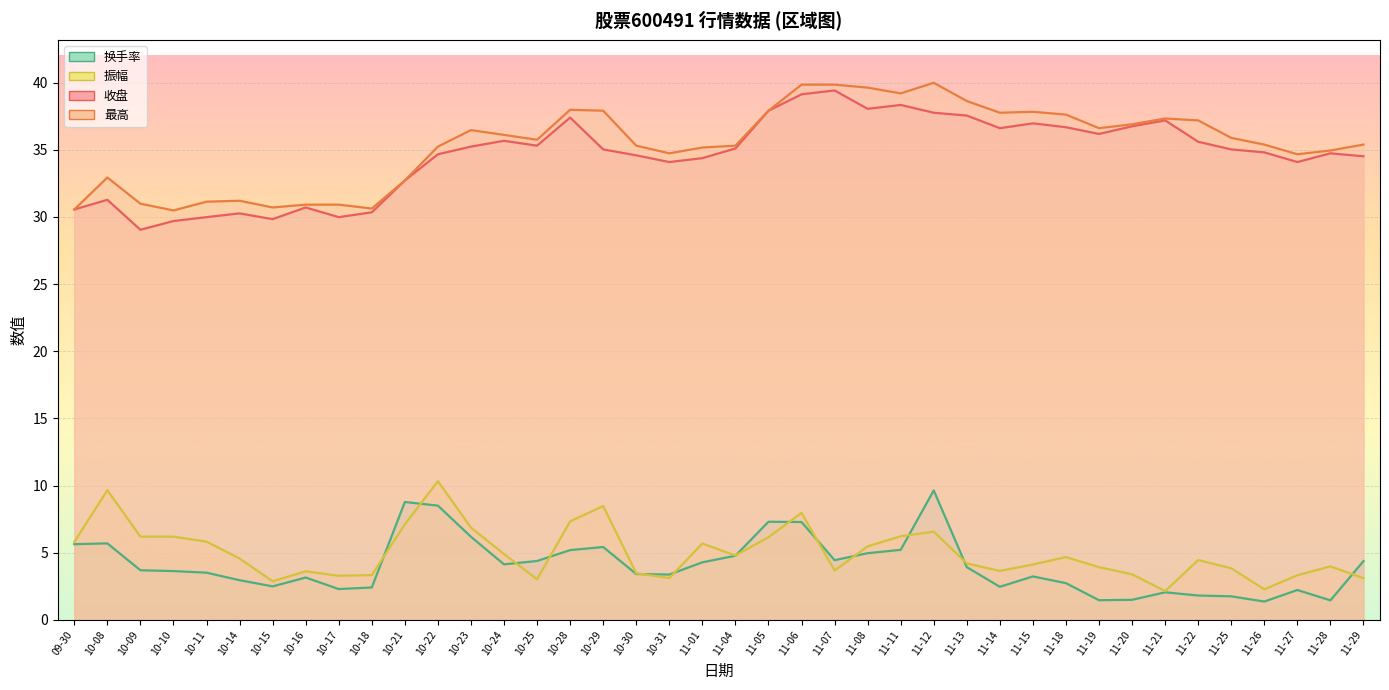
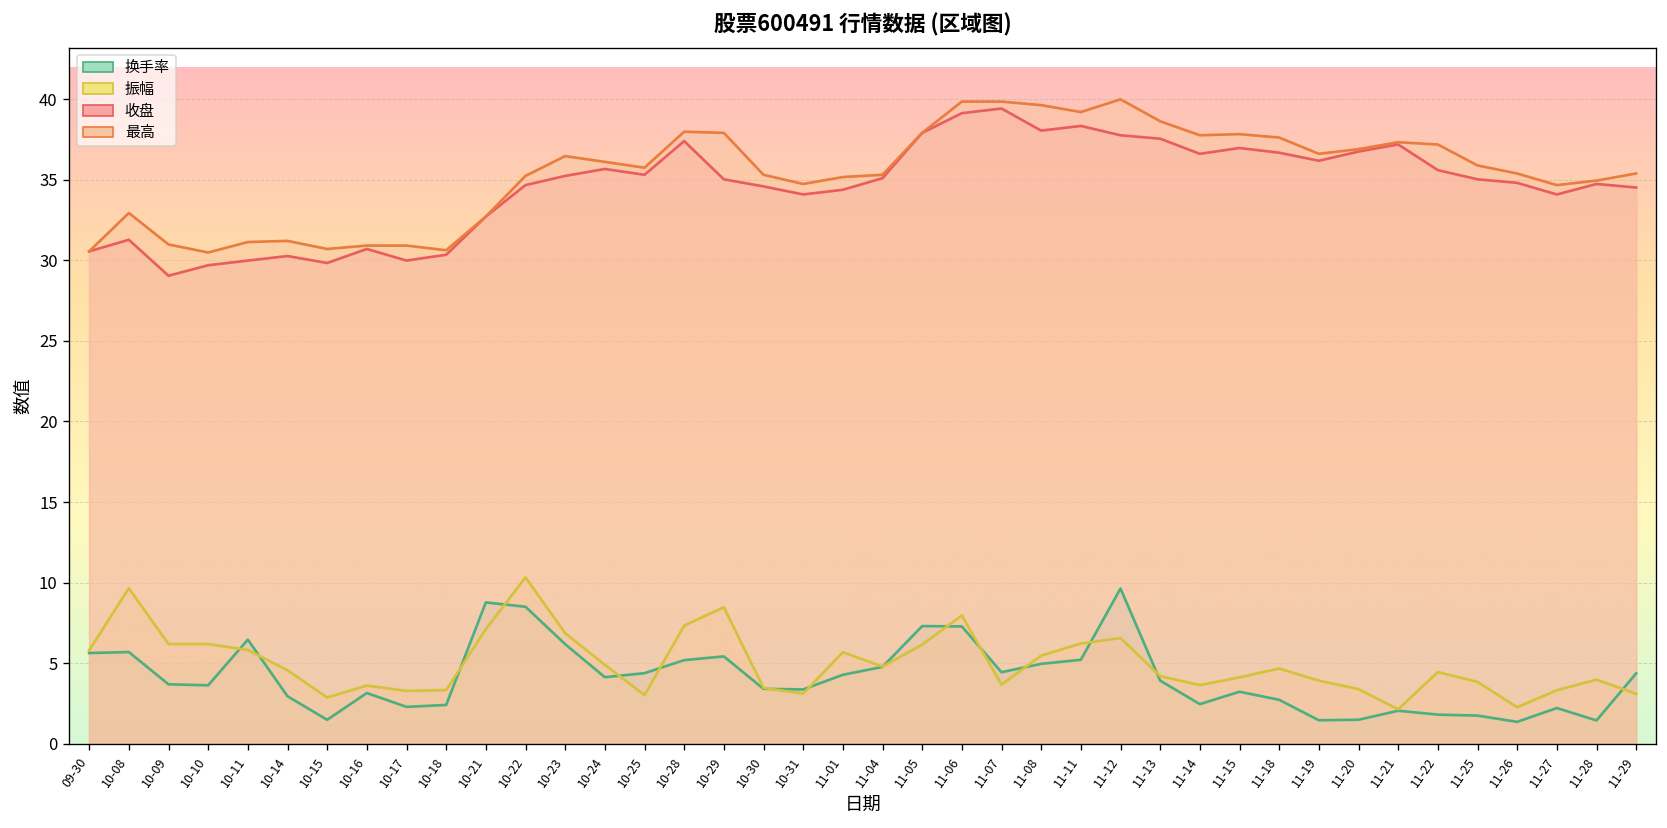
换手率, 10-11: 3.5 -> 6.5
换手率, 10-15: 2.5 -> 1.5
